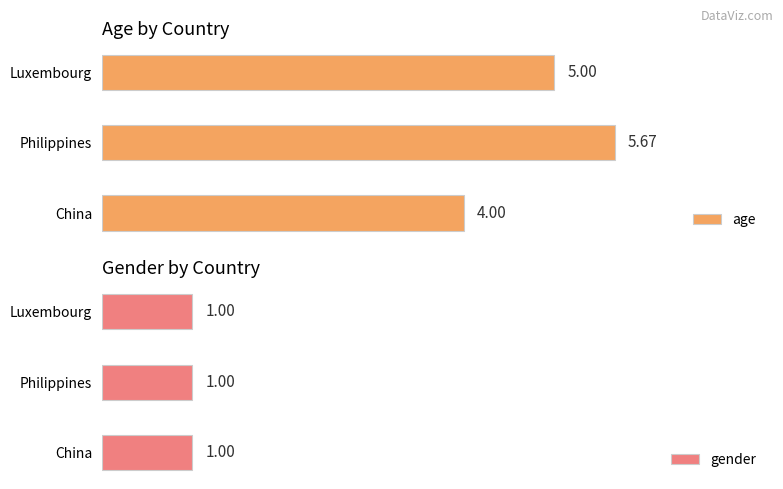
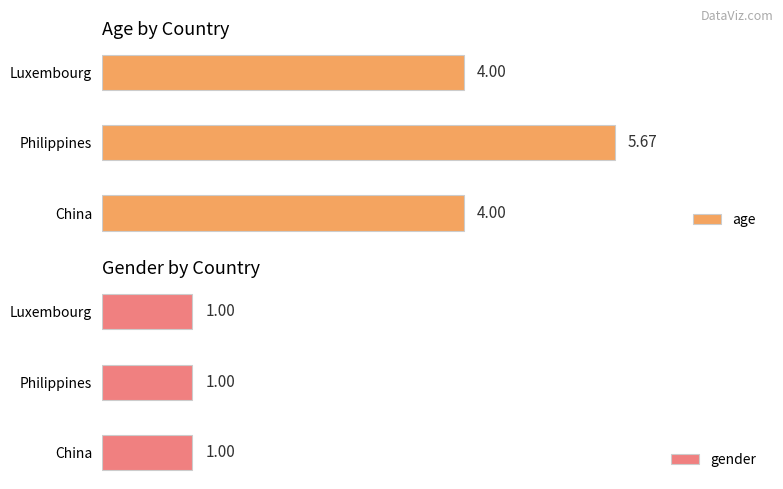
Age by Country, Luxembourg: 5.00 -> 4.00
